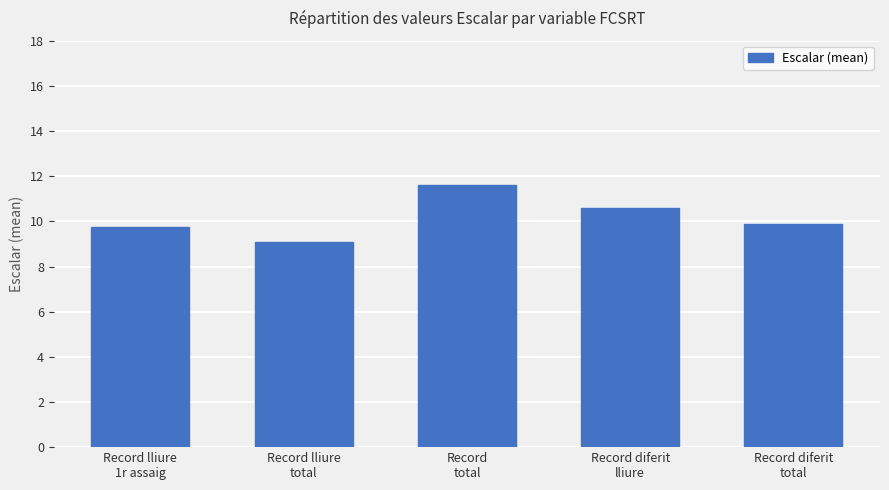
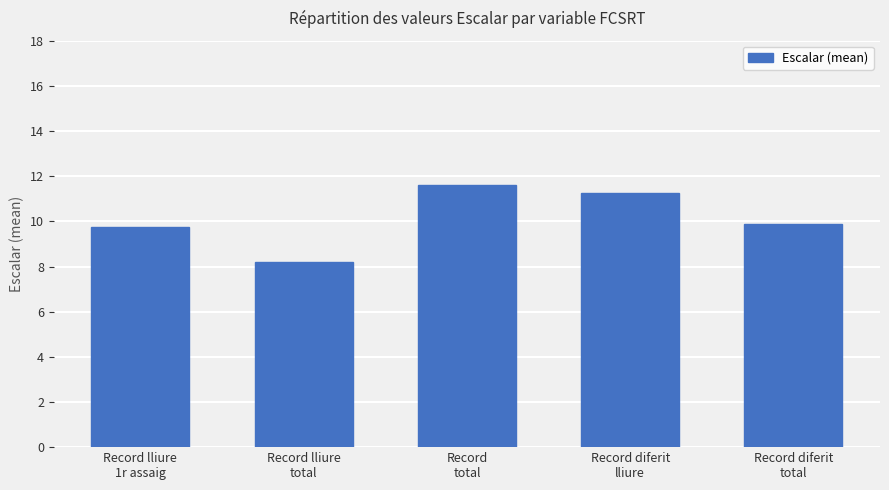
Record lliure total: 9.1 -> 8.2
Record diferit lliure: 10.6 -> 11.3
